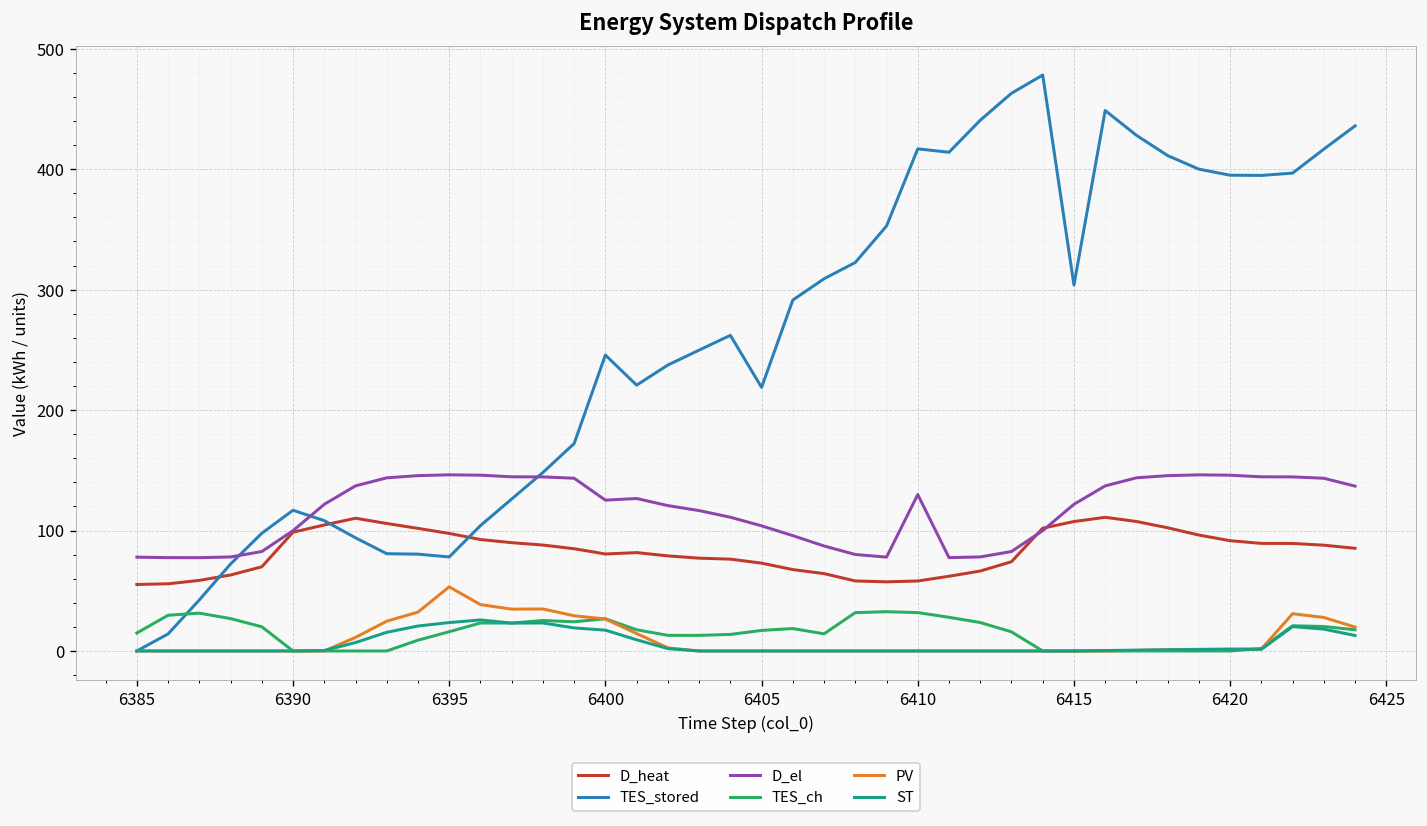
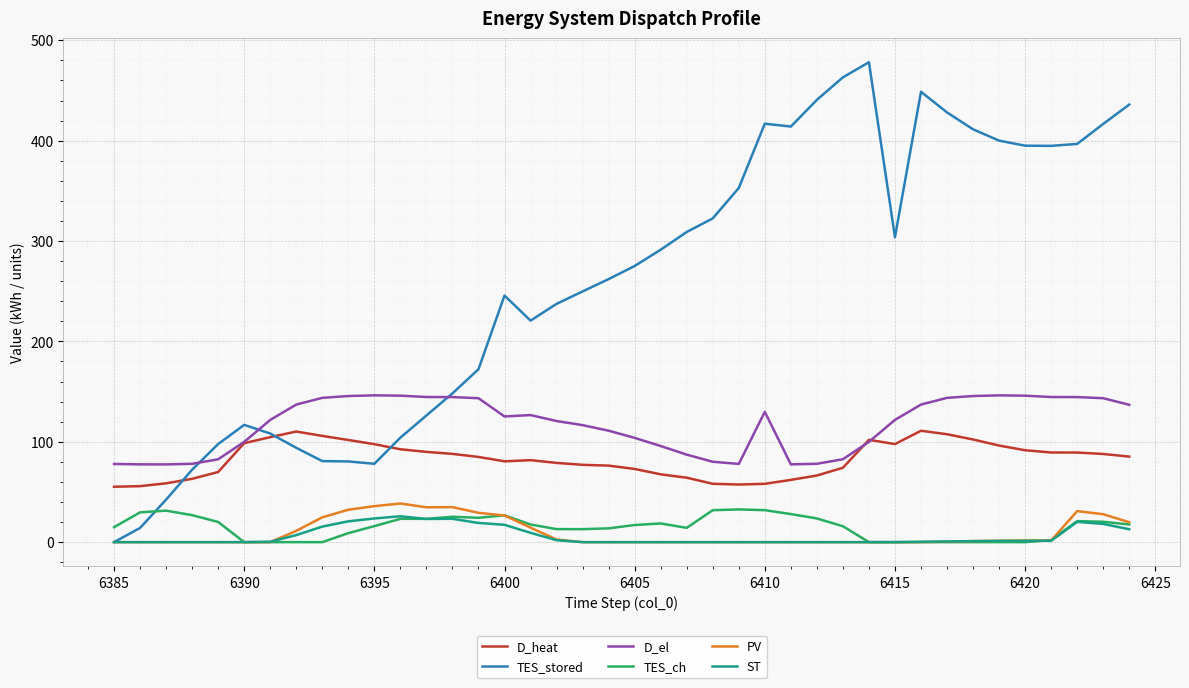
PV, 6395: 53 -> 36
TES_stored, 6405: 219 -> 275
D_heat, 6415: 107 -> 98
